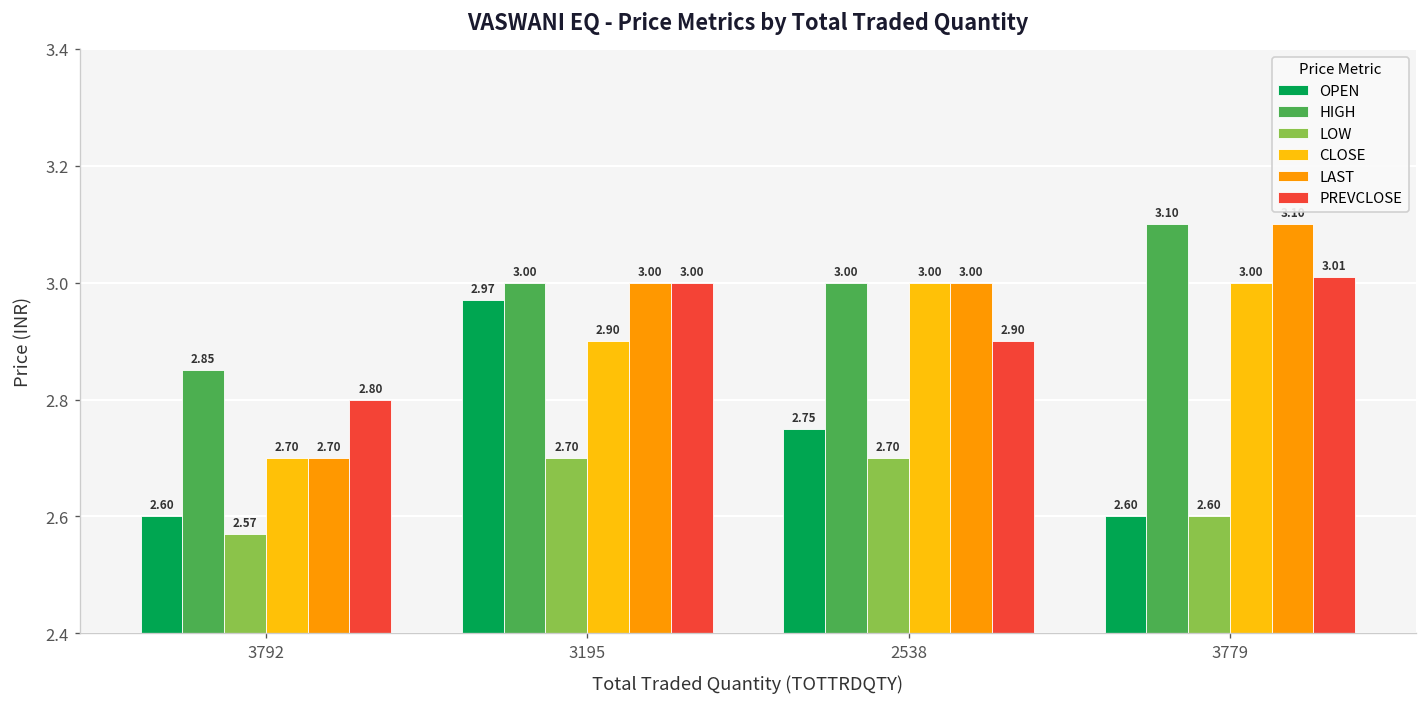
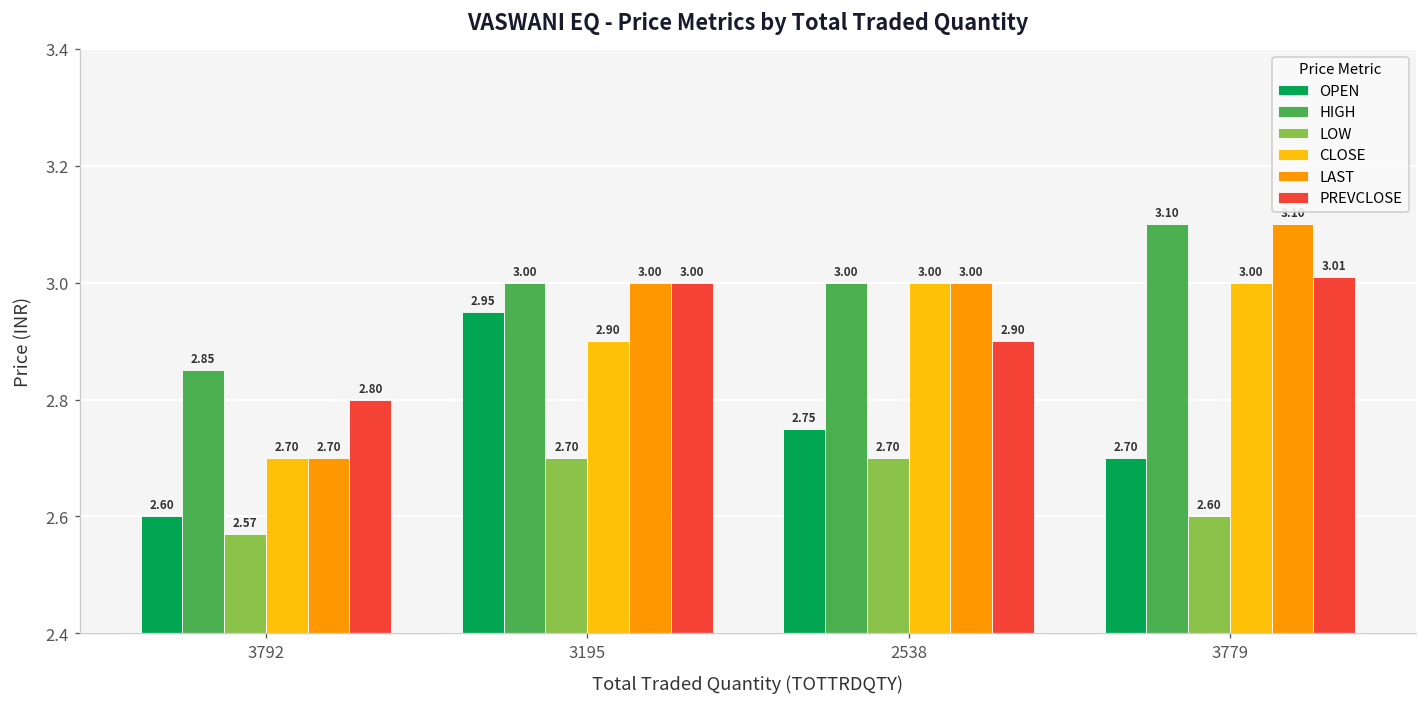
OPEN, 3195: 2.97 -> 2.95
OPEN, 3779: 2.60 -> 2.70
